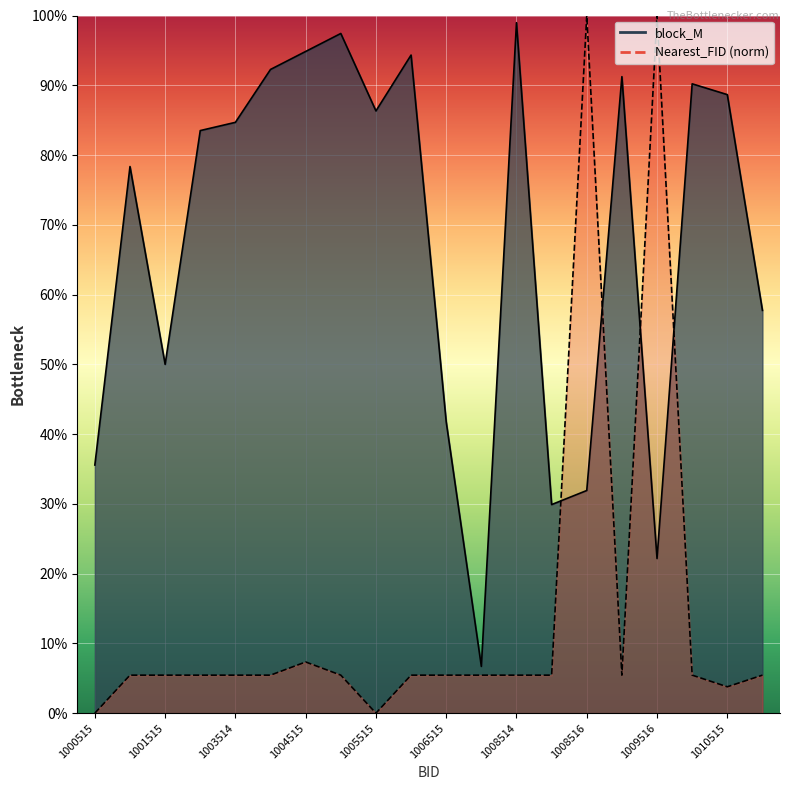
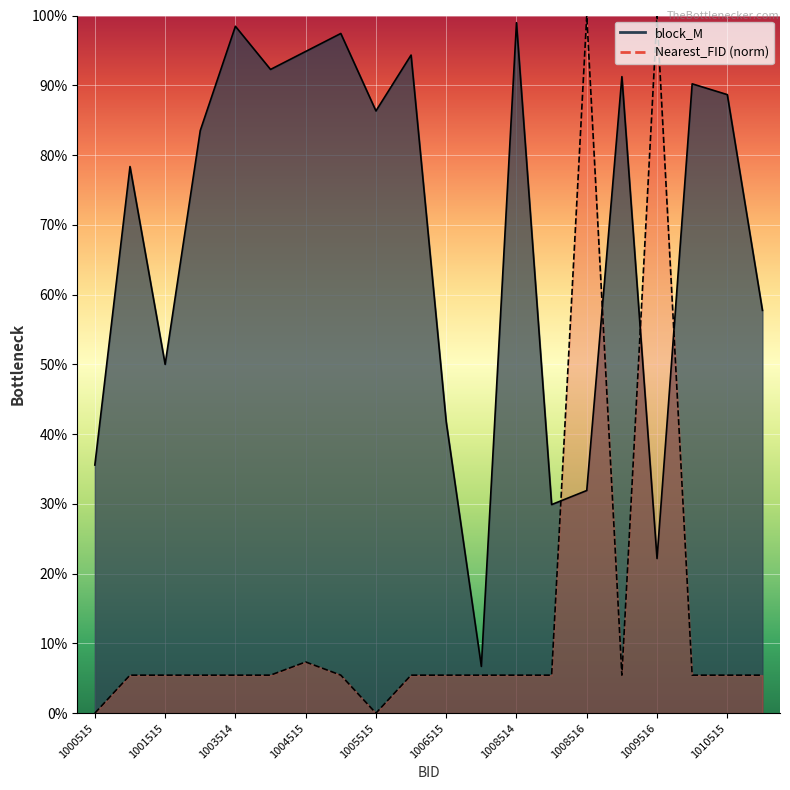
block_M, 1003514: 85% -> 98%
Nearest_FID (norm), 1010515: 4% -> 5%
